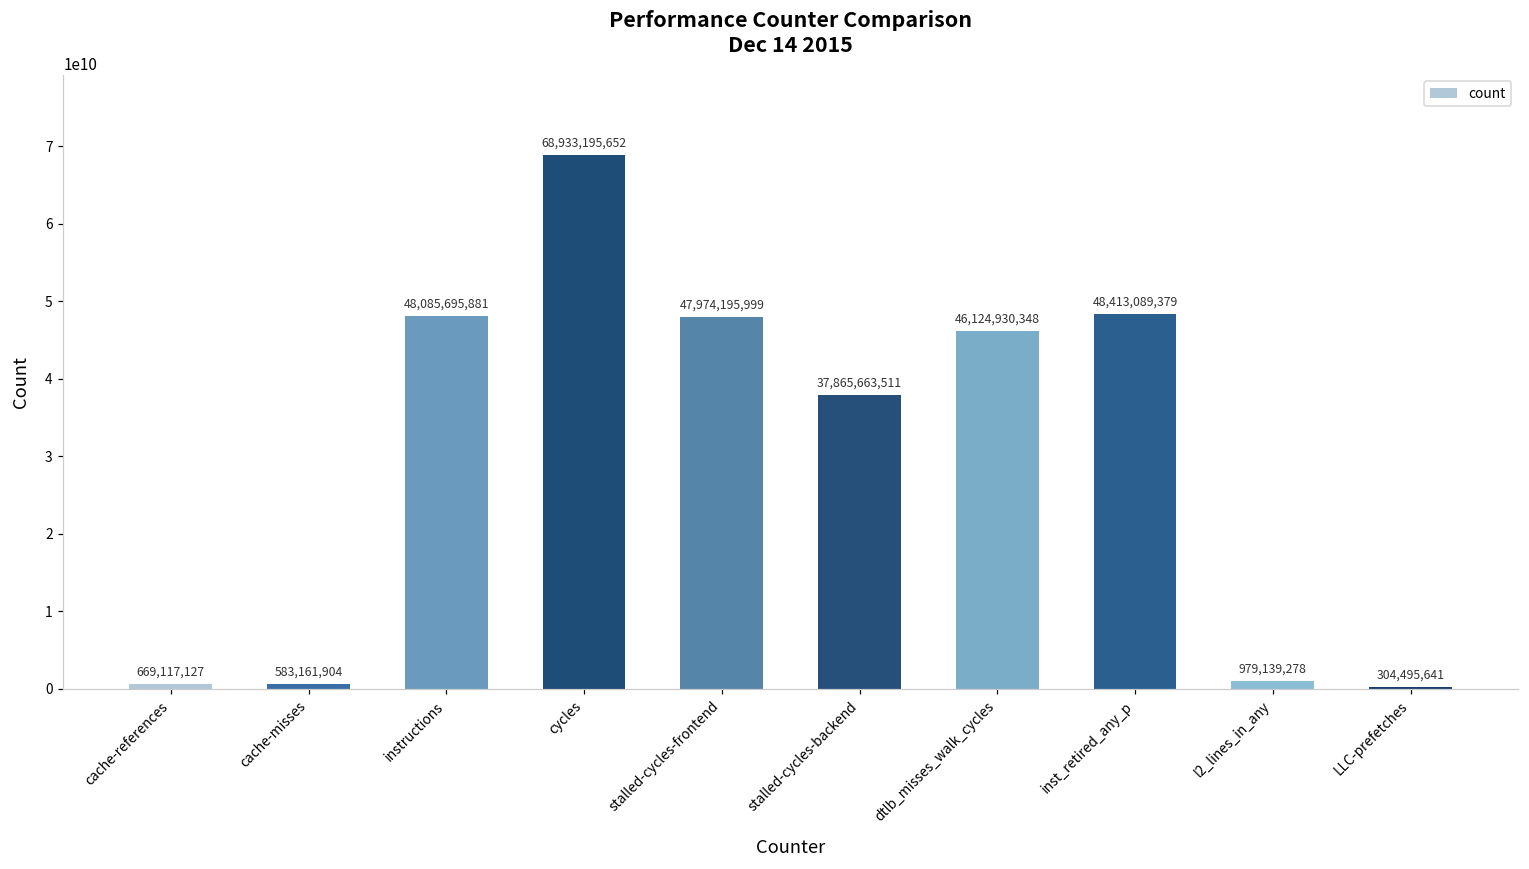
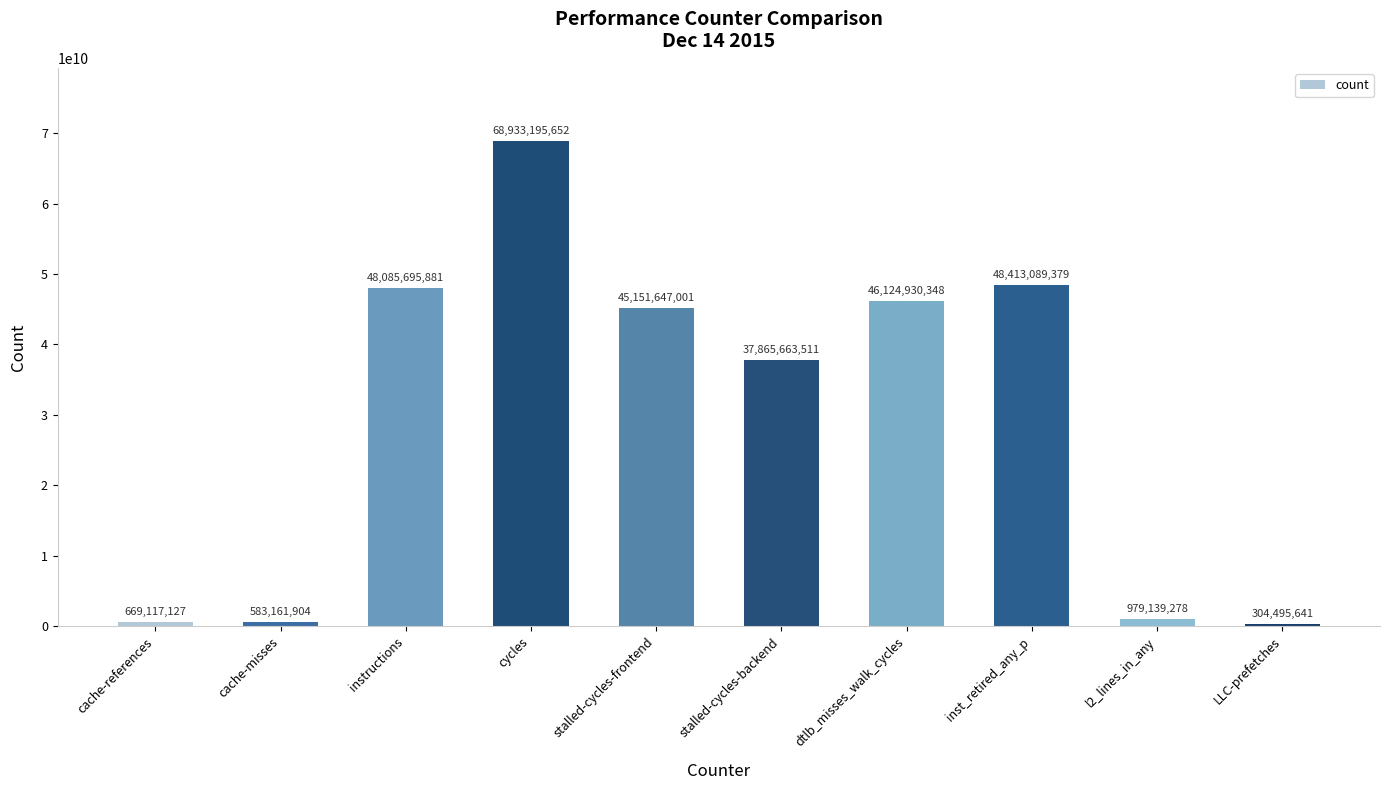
stalled-cycles-frontend: 47,974,195,999 -> 45,151,647,001
